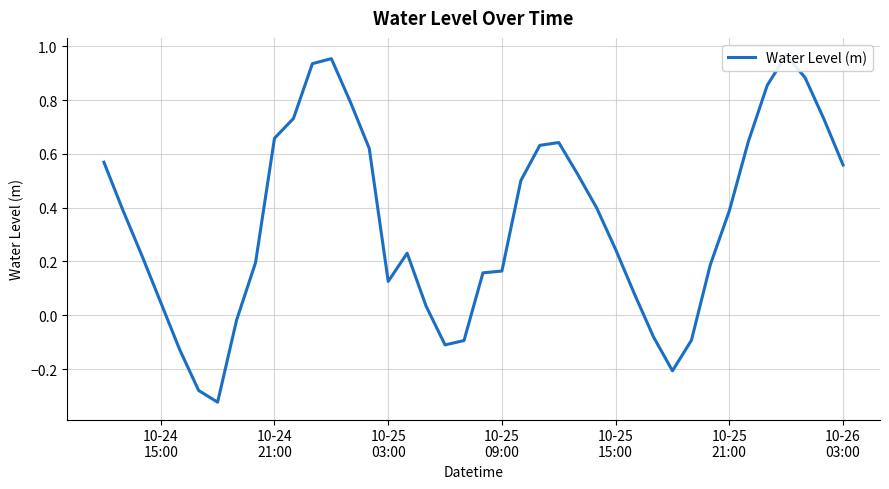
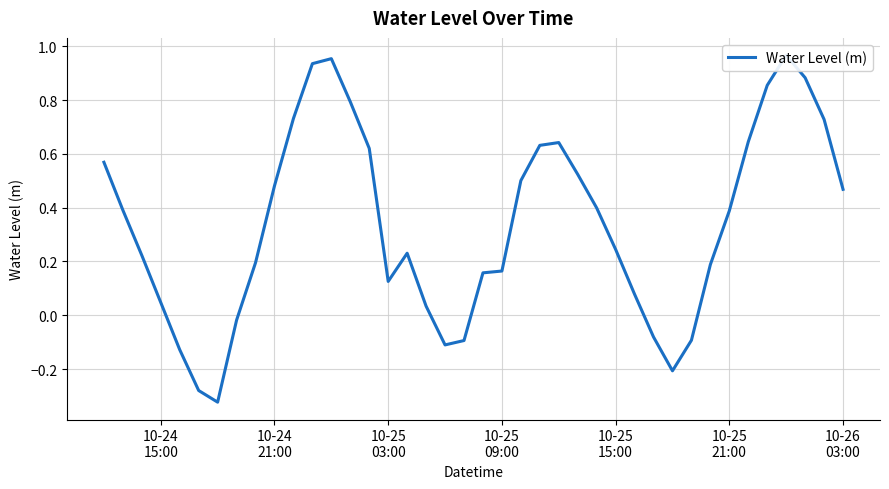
10-24 21:00: 0.66 -> 0.48
10-26 03:00: 0.56 -> 0.47
